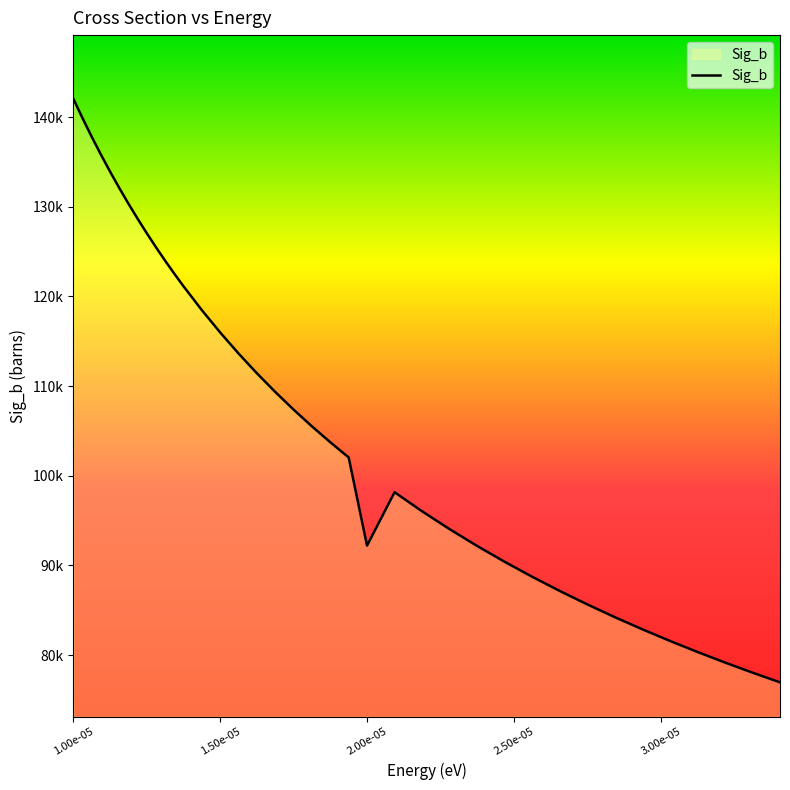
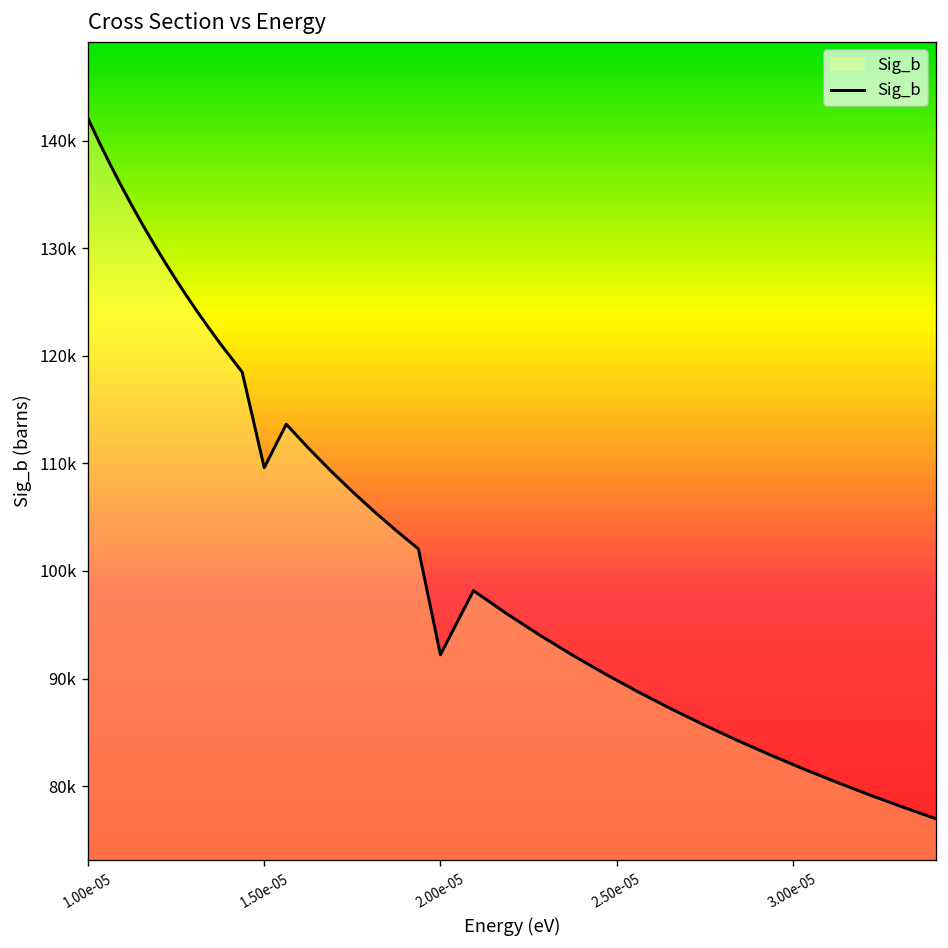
1.50e-05: 116000 -> 110000
